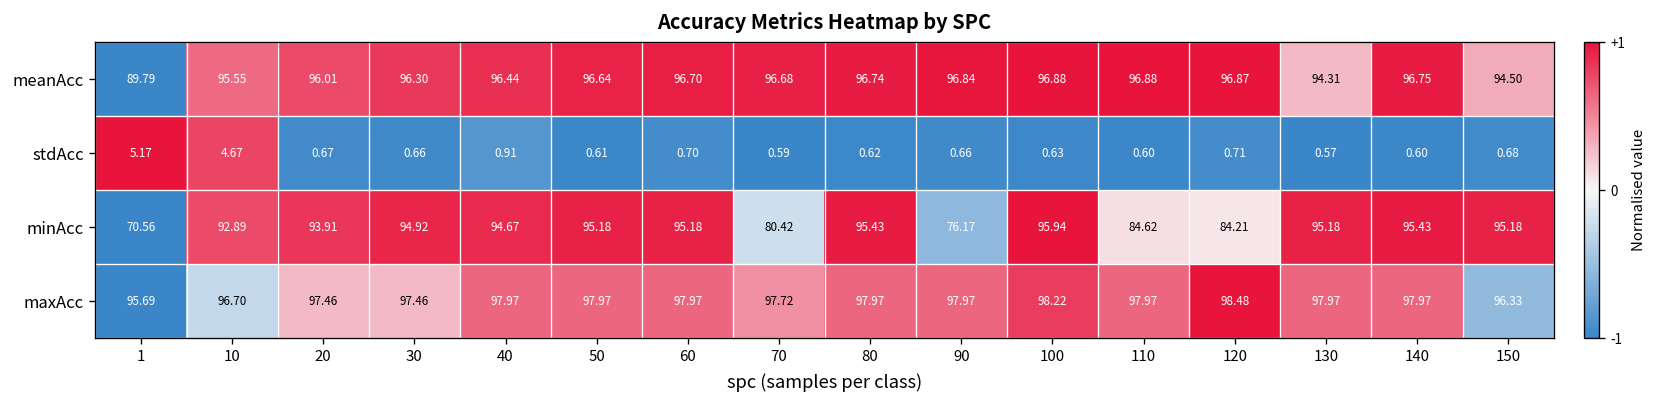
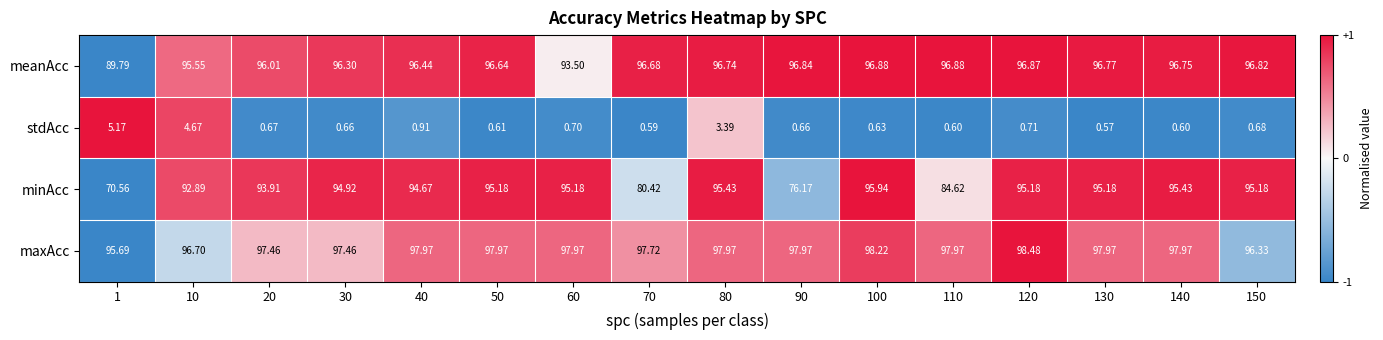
meanAcc, 60: 96.70 -> 93.50
meanAcc, 130: 94.31 -> 96.77
meanAcc, 150: 94.50 -> 96.82
stdAcc, 80: 0.62 -> 3.39
minAcc, 120: 84.21 -> 95.18
